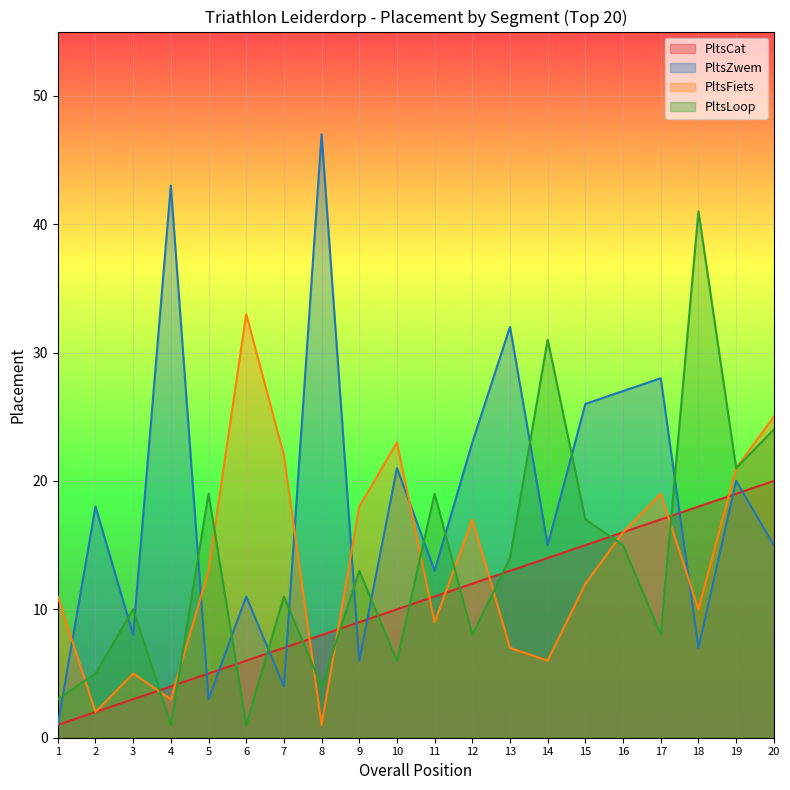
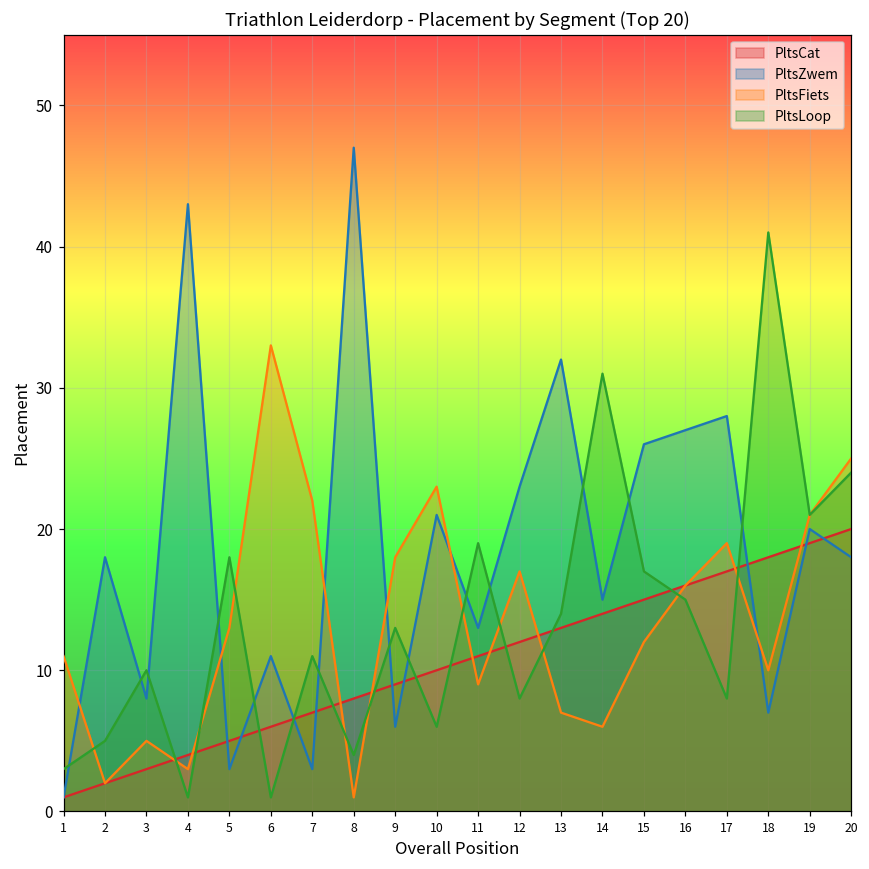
PltsLoop, 5: 19 -> 18
PltsZwem, 7: 4 -> 3
PltsZwem, 20: 15 -> 18
